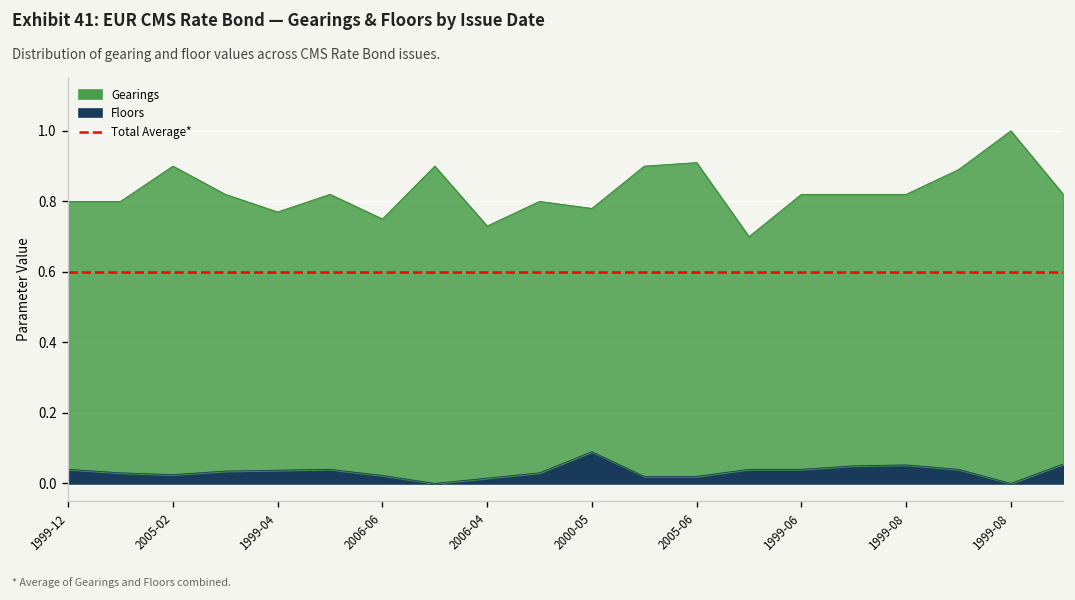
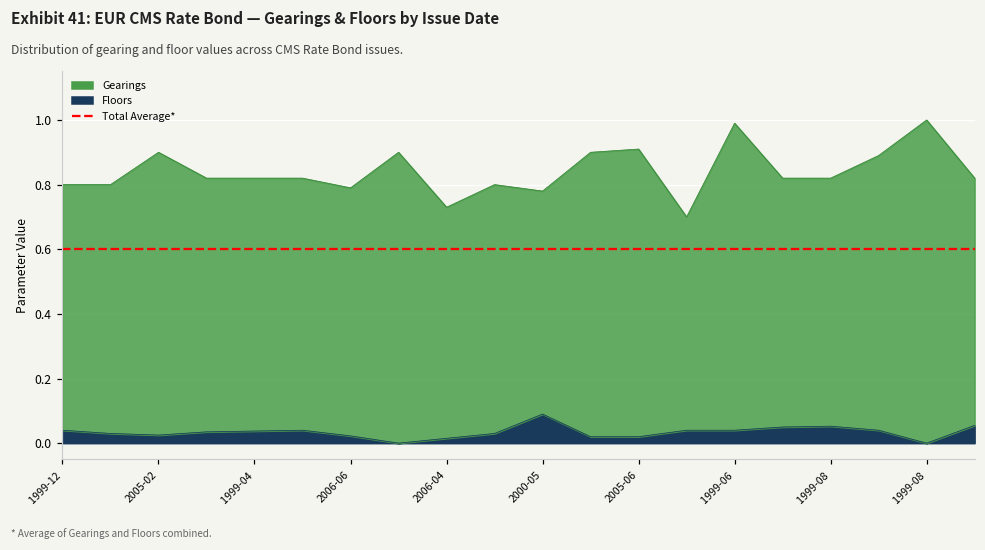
Gearings, 1999-04: 0.77 -> 0.82
Gearings, 2006-06: 0.75 -> 0.79
Gearings, 1999-06: 0.82 -> 0.99
